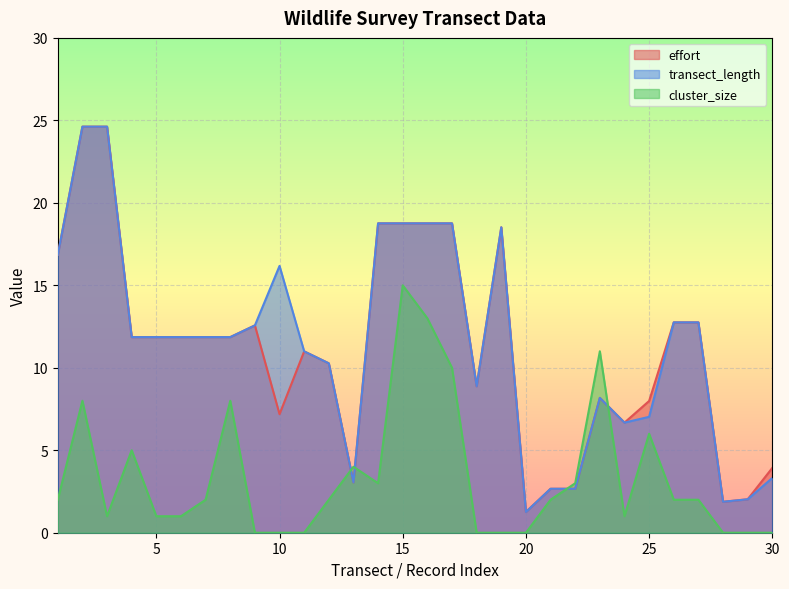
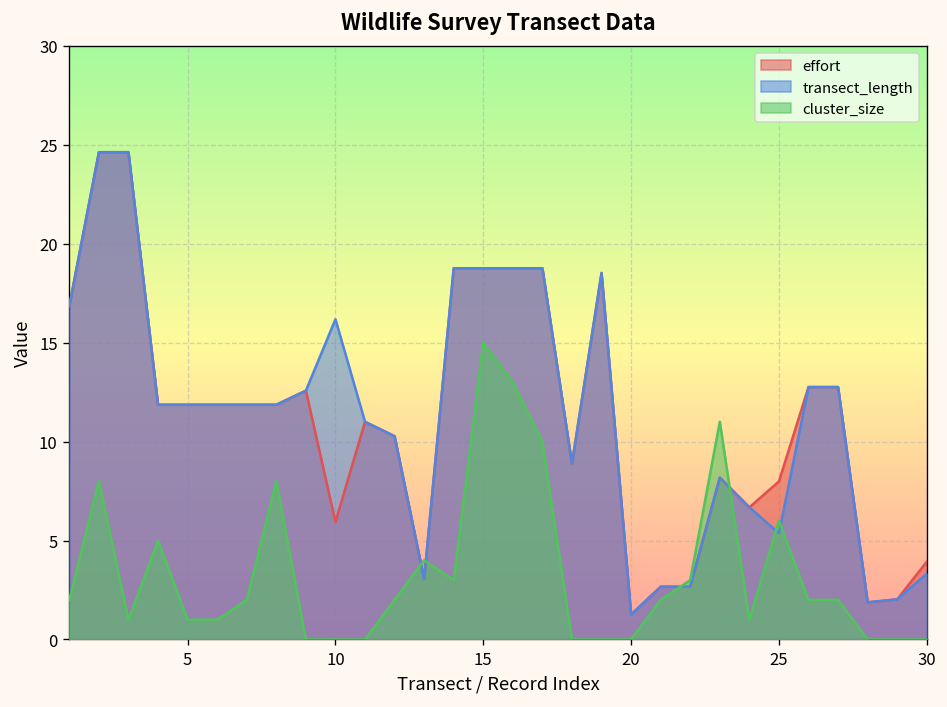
effort, 10: 7.2 -> 5.9
transect_length, 25: 7.0 -> 5.4
